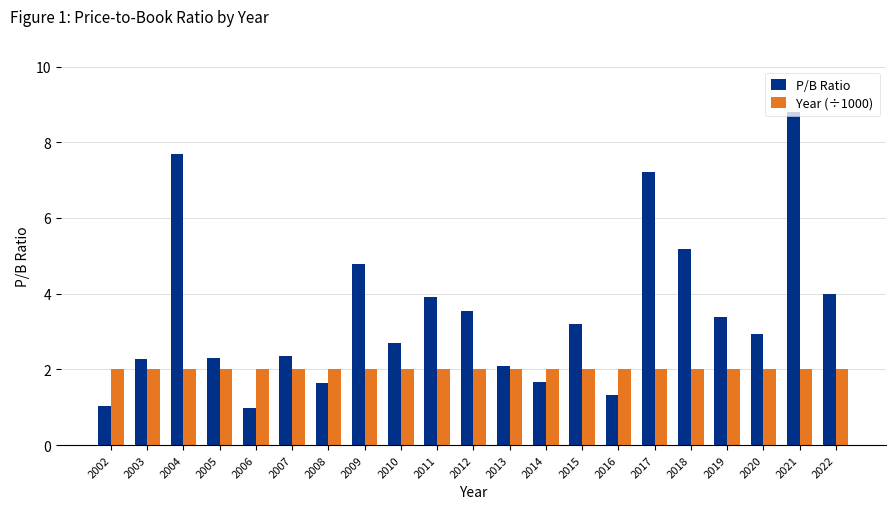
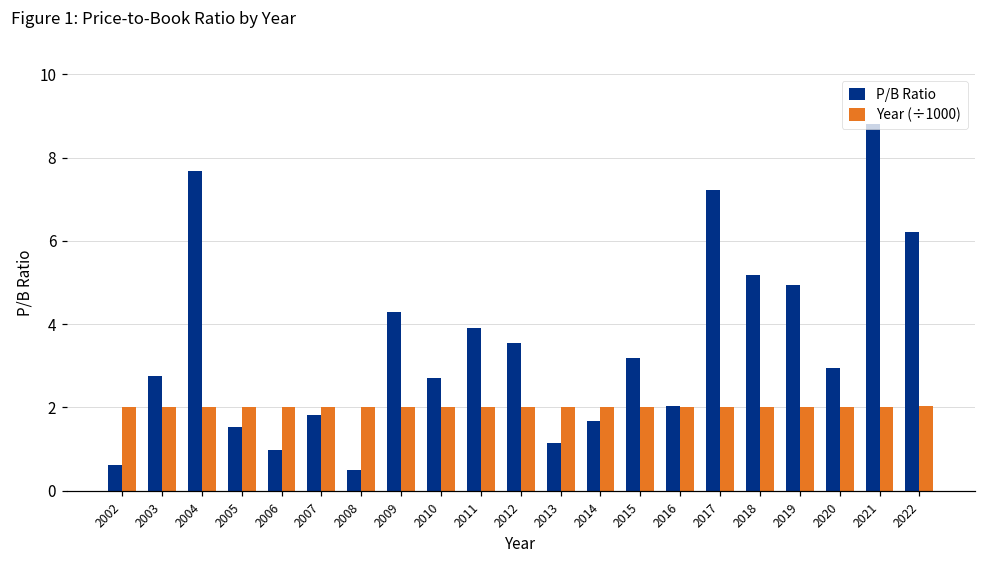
P/B Ratio, 2002: 1.0 -> 0.6
P/B Ratio, 2003: 2.3 -> 2.8
P/B Ratio, 2005: 2.3 -> 1.5
P/B Ratio, 2007: 2.4 -> 1.8
P/B Ratio, 2008: 1.7 -> 0.5
P/B Ratio, 2009: 4.8 -> 4.3
P/B Ratio, 2013: 2.1 -> 1.2
P/B Ratio, 2016: 1.3 -> 2.0
P/B Ratio, 2019: 3.4 -> 5.0
P/B Ratio, 2022: 4.0 -> 6.2
